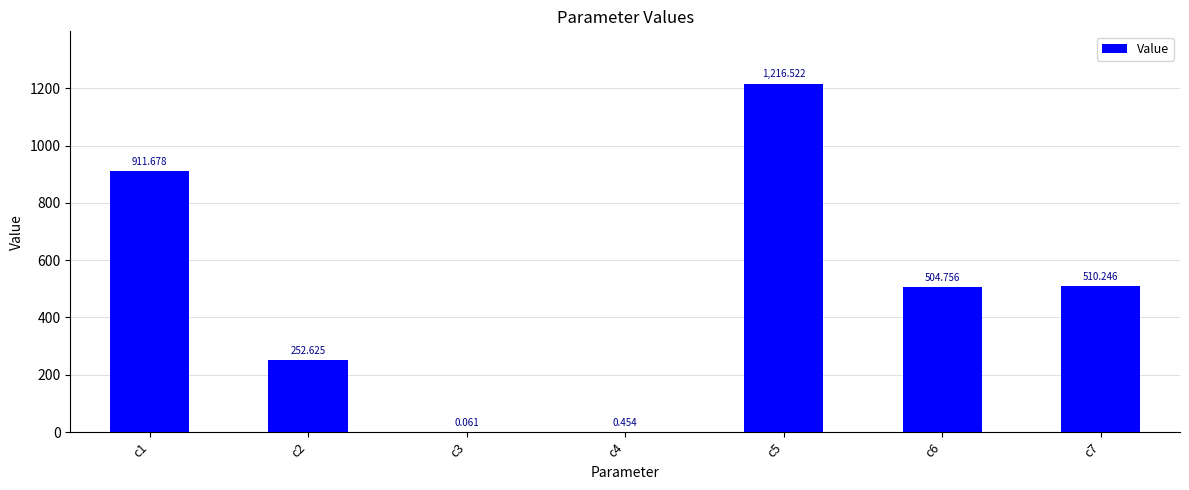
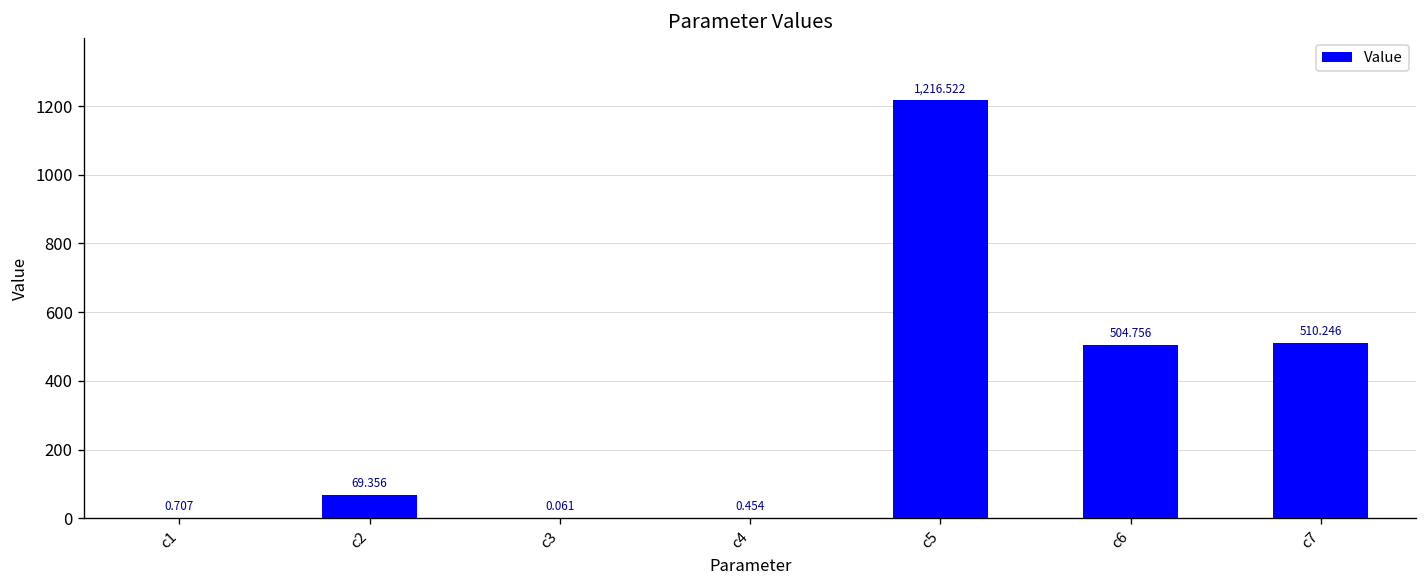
c1: 911.678 -> 0.707
c2: 252.625 -> 69.356
